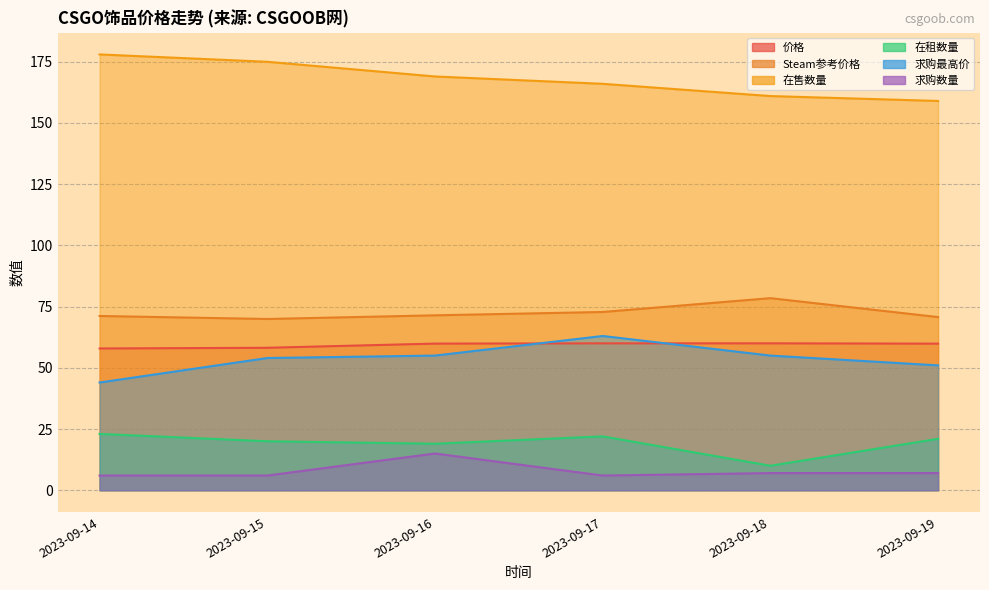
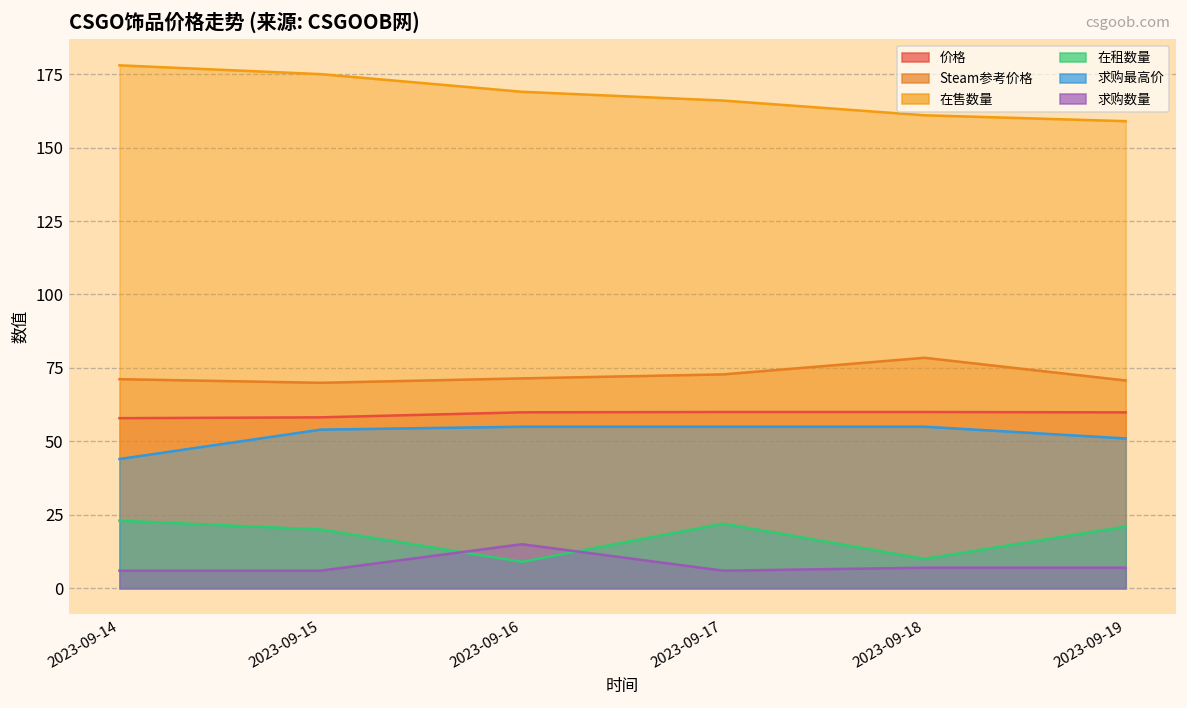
在租数量, 2023-09-16: 19 -> 9
求购最高价, 2023-09-17: 63 -> 55
